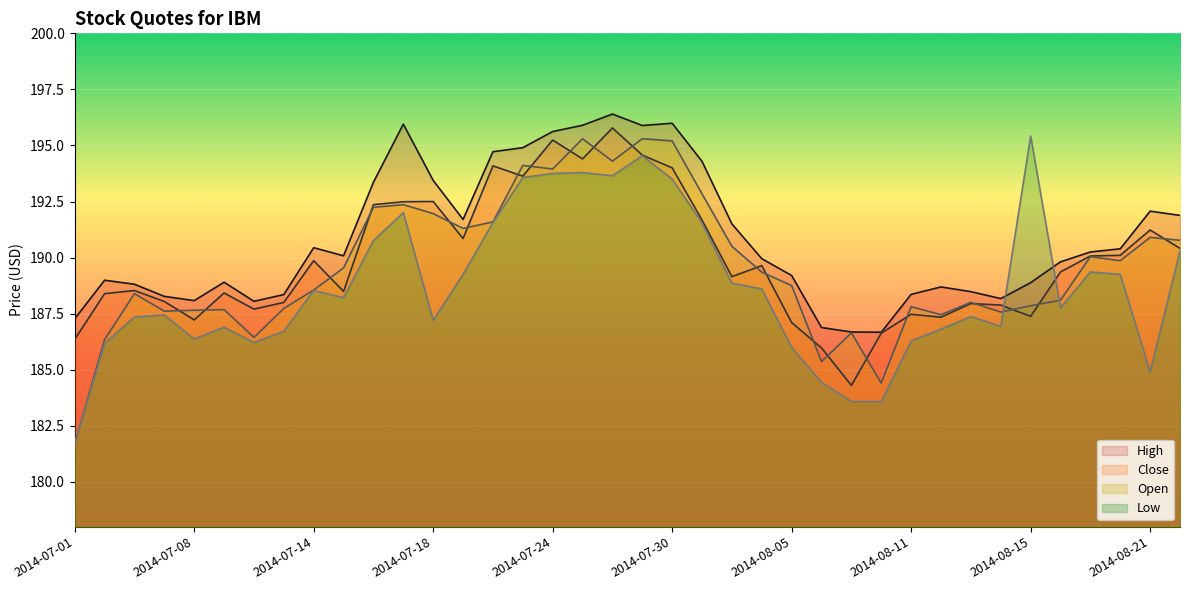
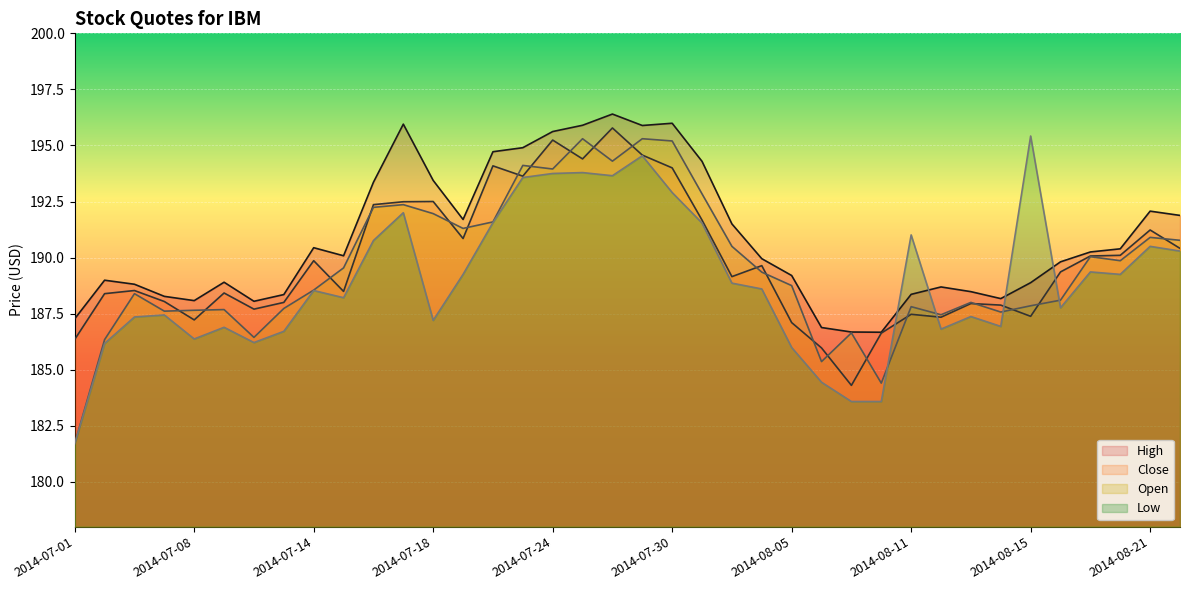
Low, 2014-07-30: 193.5 -> 192.9
Low, 2014-08-11: 186.3 -> 191.0
Low, 2014-08-21: 184.9 -> 190.5
